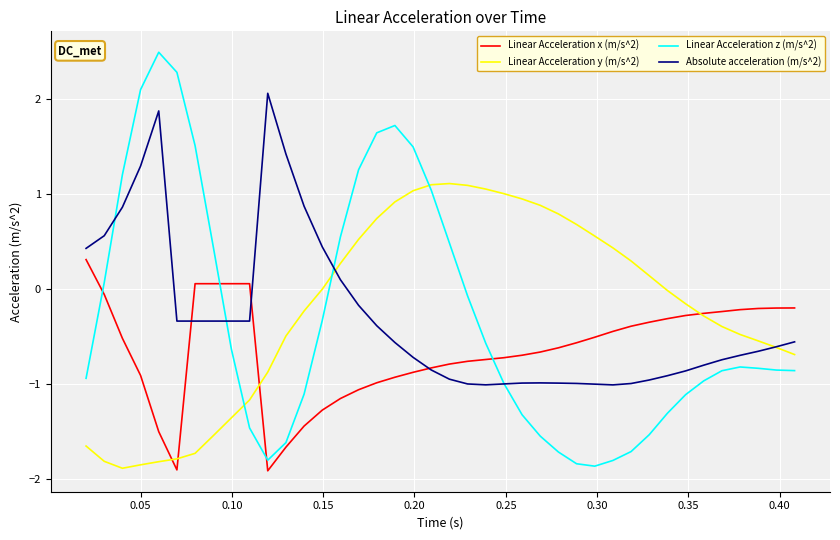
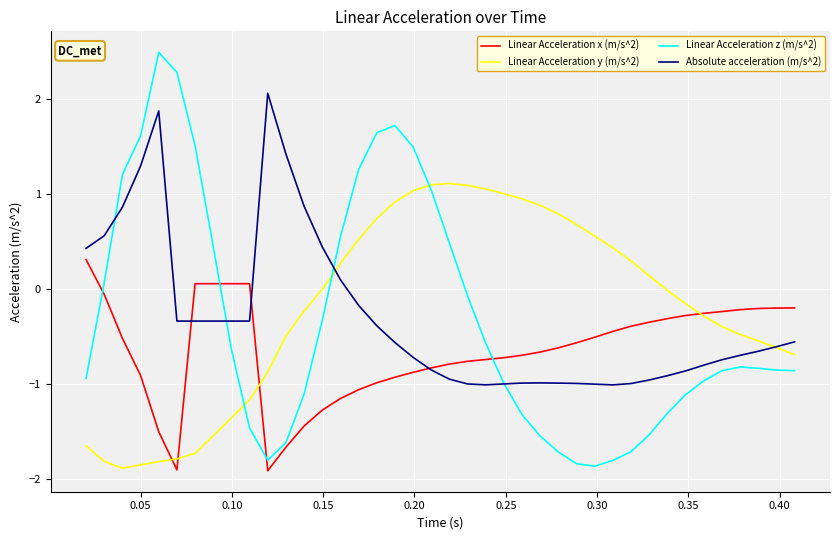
Linear Acceleration z (m/s^2), 0.05: 2.1 -> 1.6
